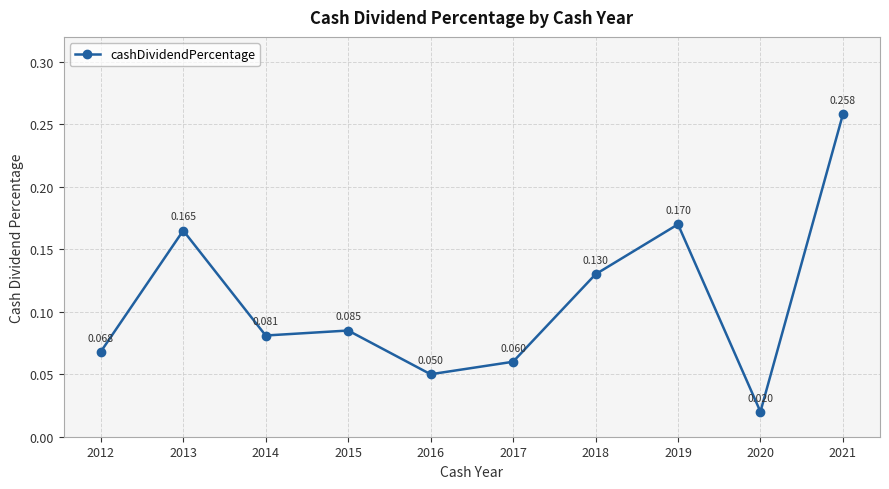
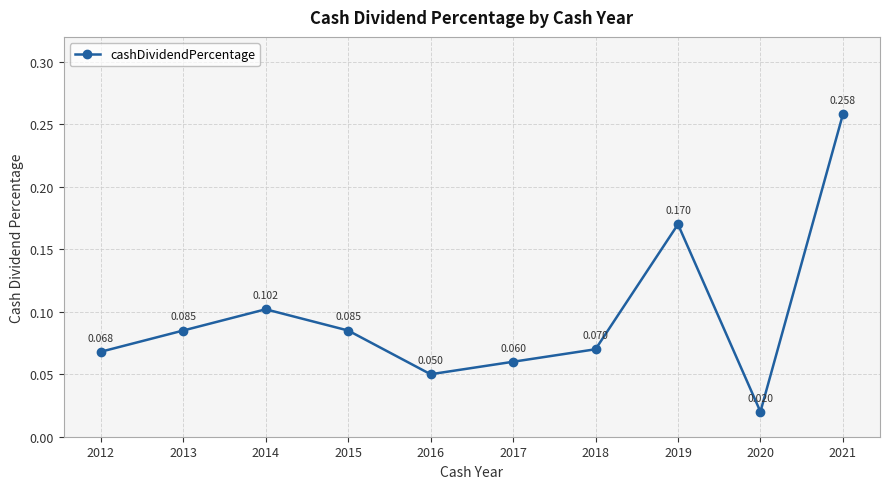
2013: 0.165 -> 0.085
2014: 0.081 -> 0.102
2018: 0.130 -> 0.070
